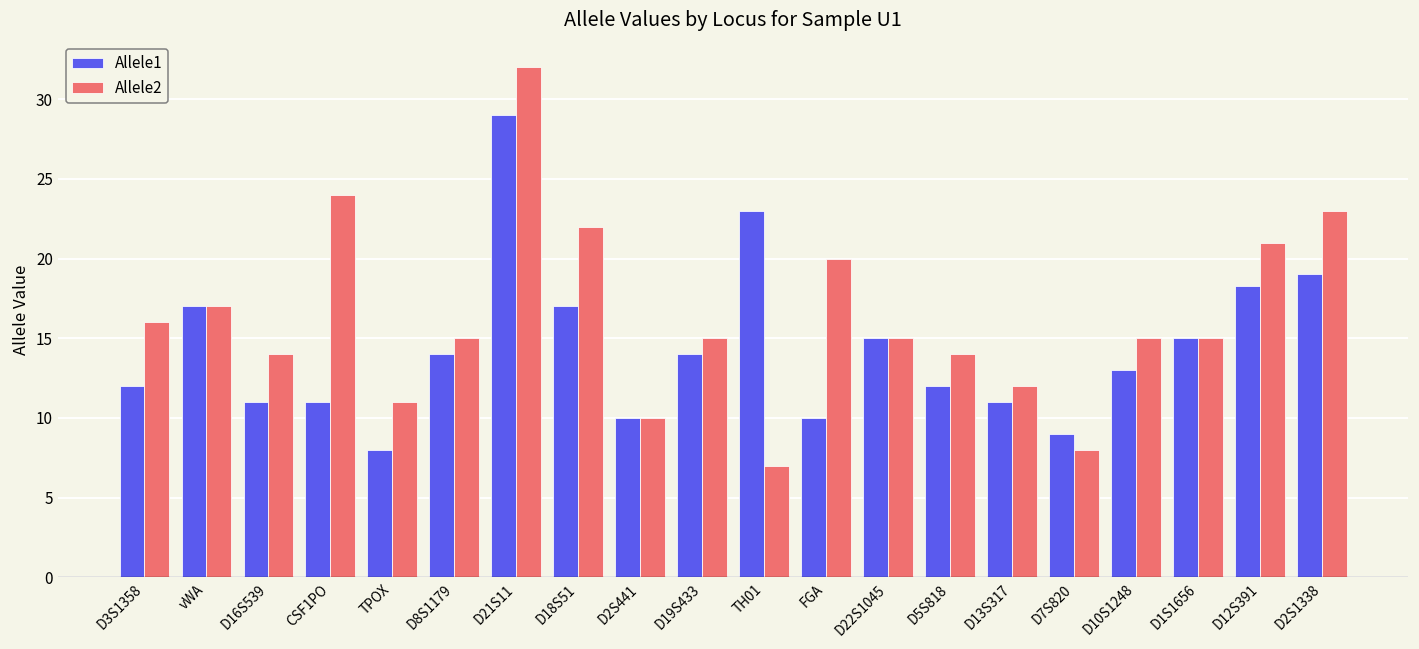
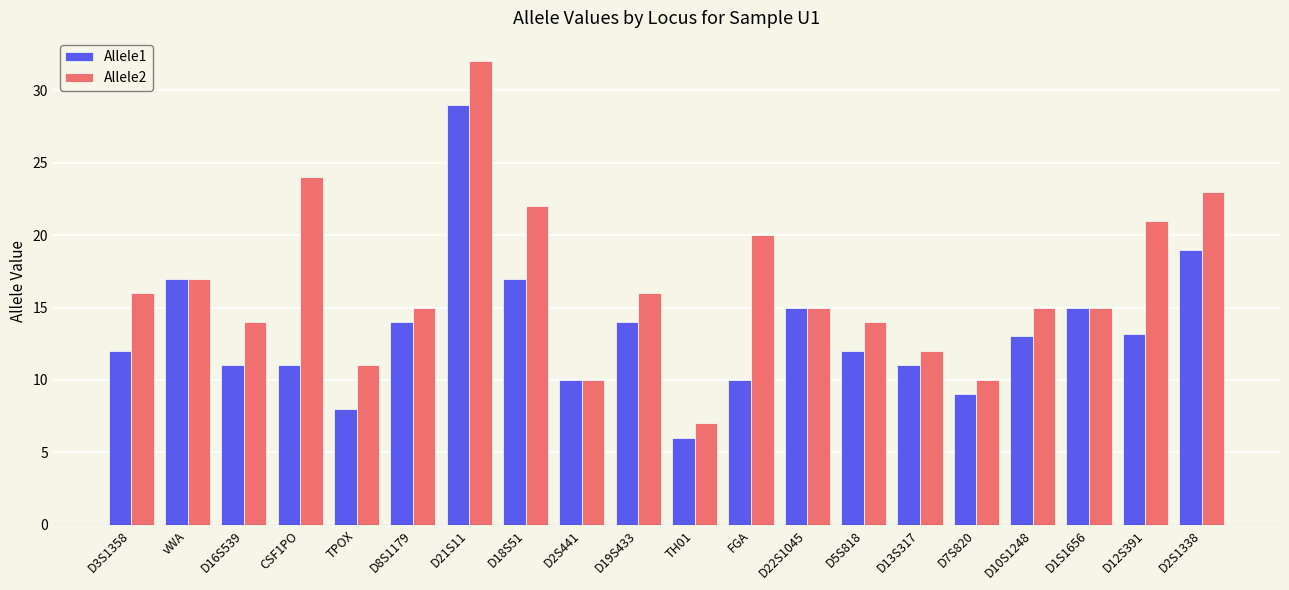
Allele2, D19S433: 15 -> 16
Allele1, TH01: 23 -> 6
Allele2, D7S820: 8 -> 10
Allele1, D12S391: 18.3 -> 13.2
